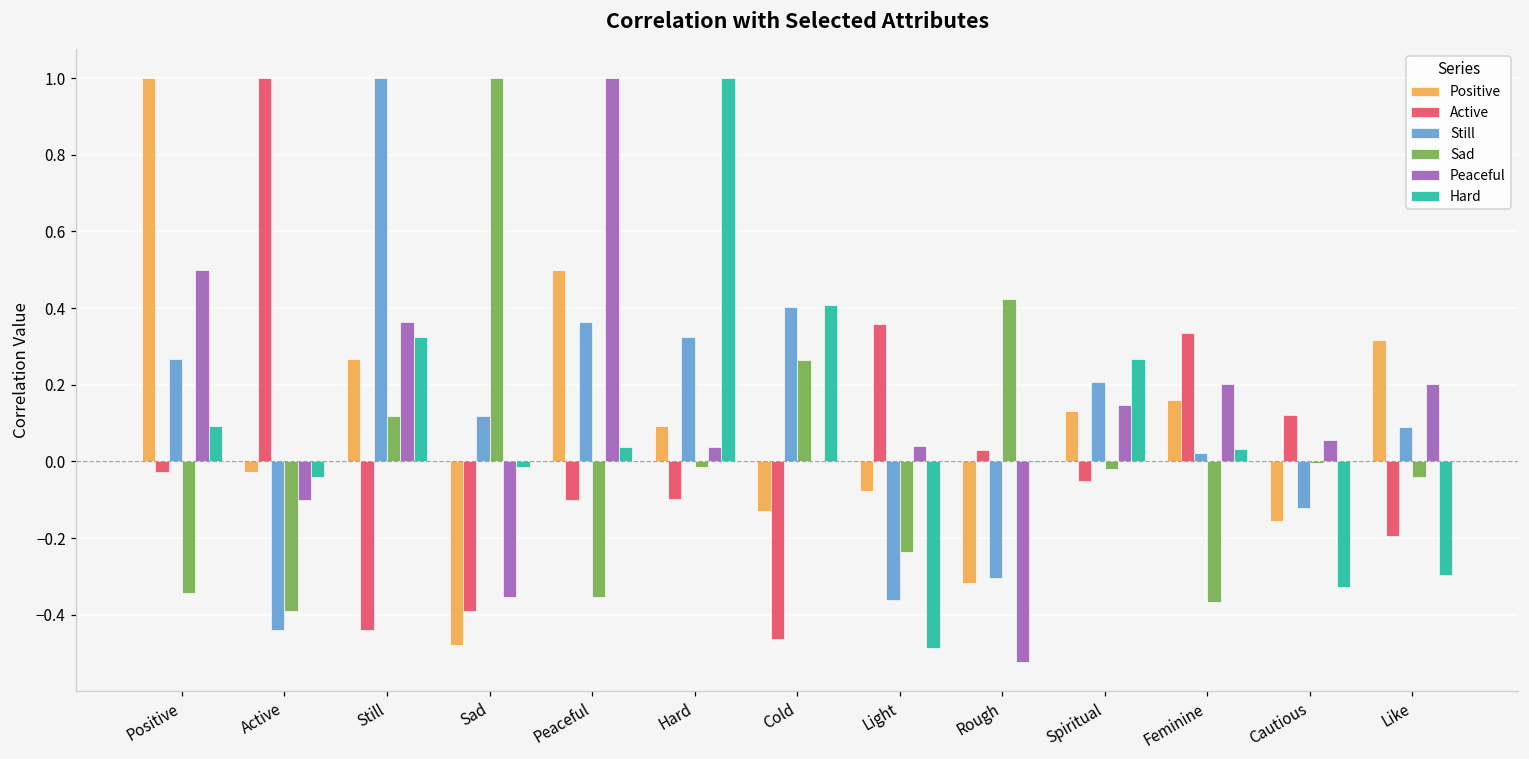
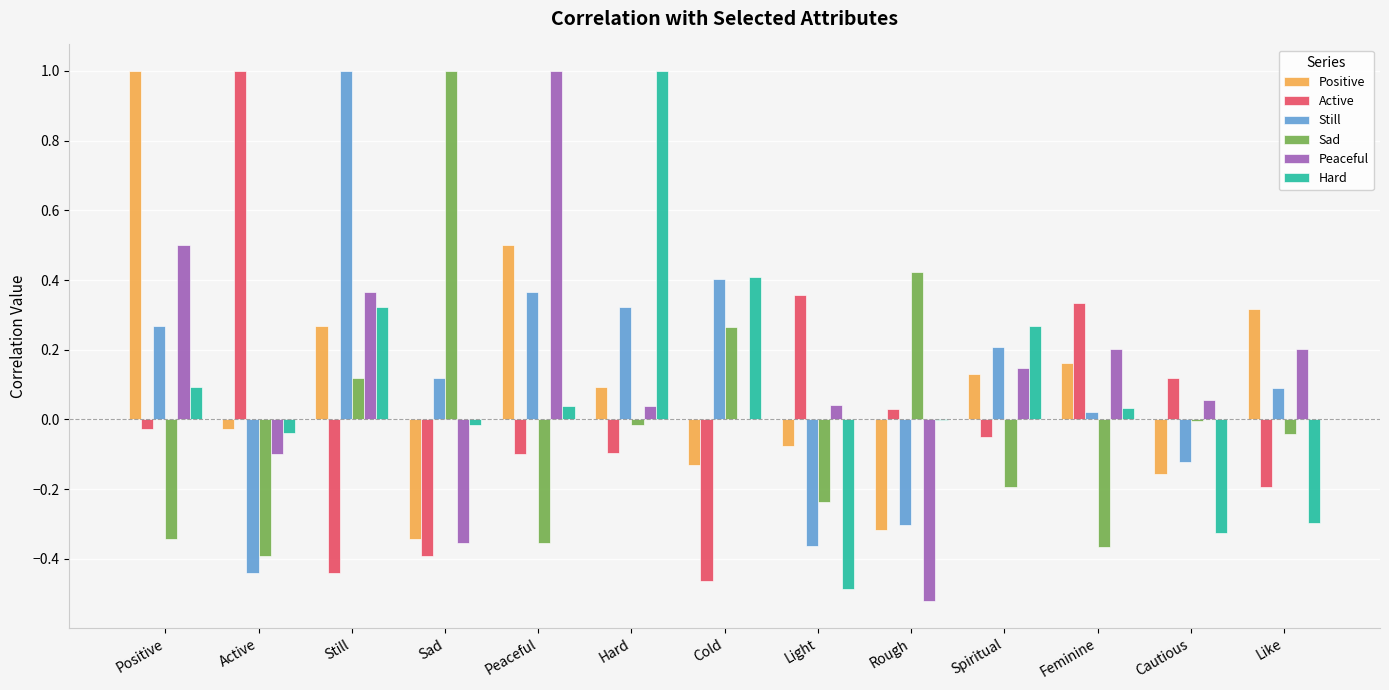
Positive, Sad: -0.48 -> -0.34
Sad, Spiritual: -0.02 -> -0.19
